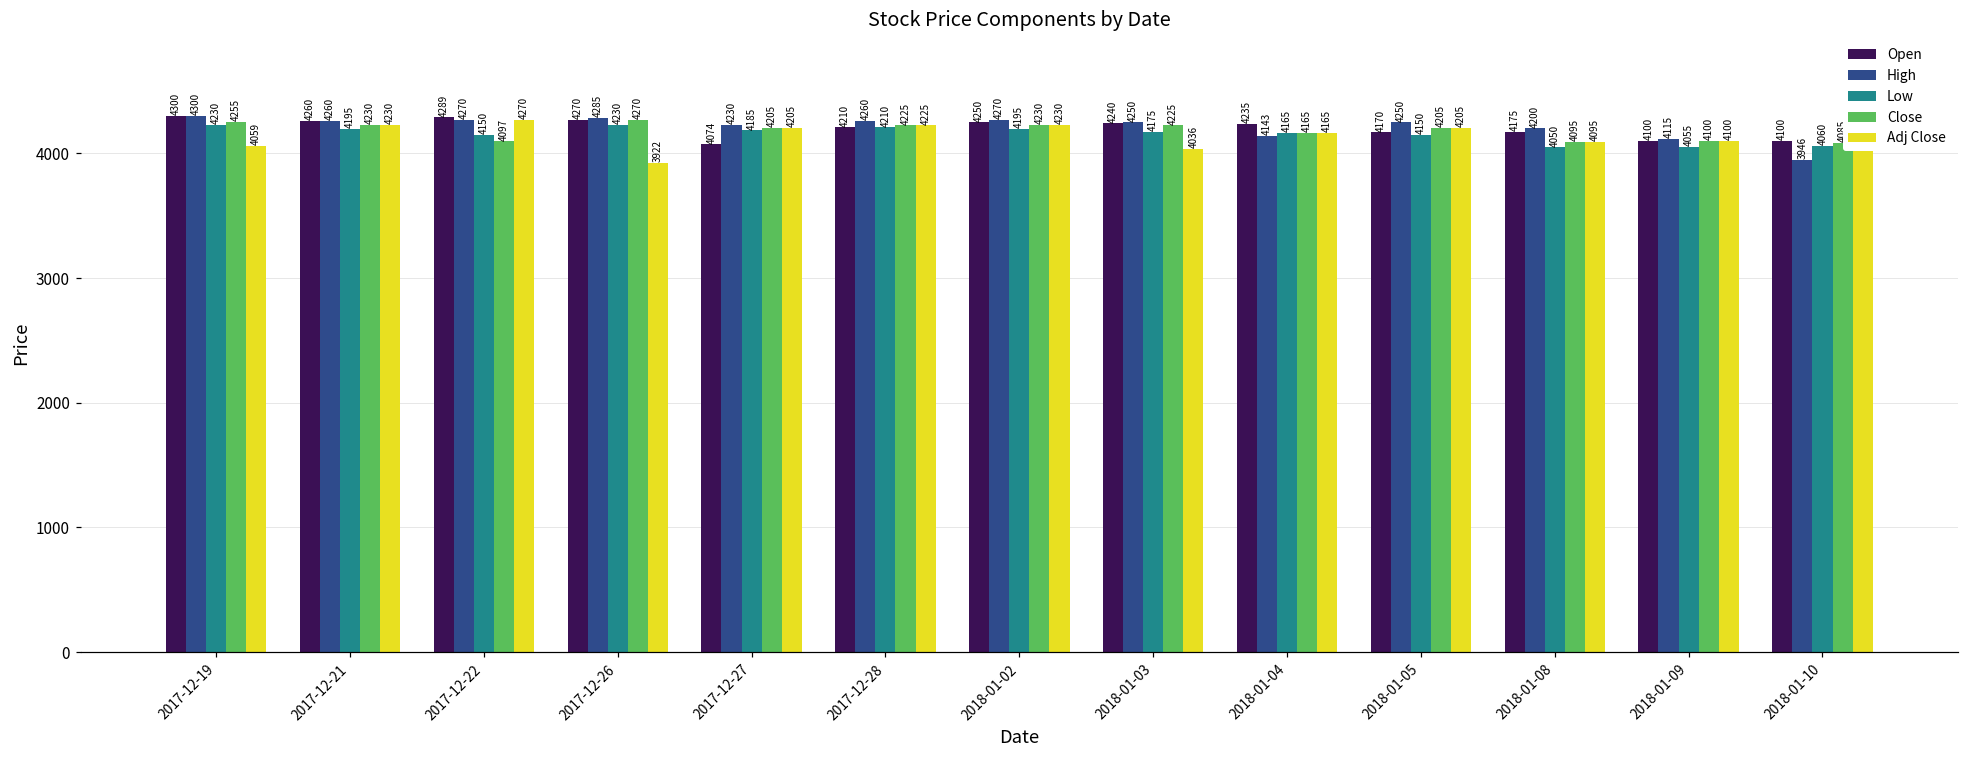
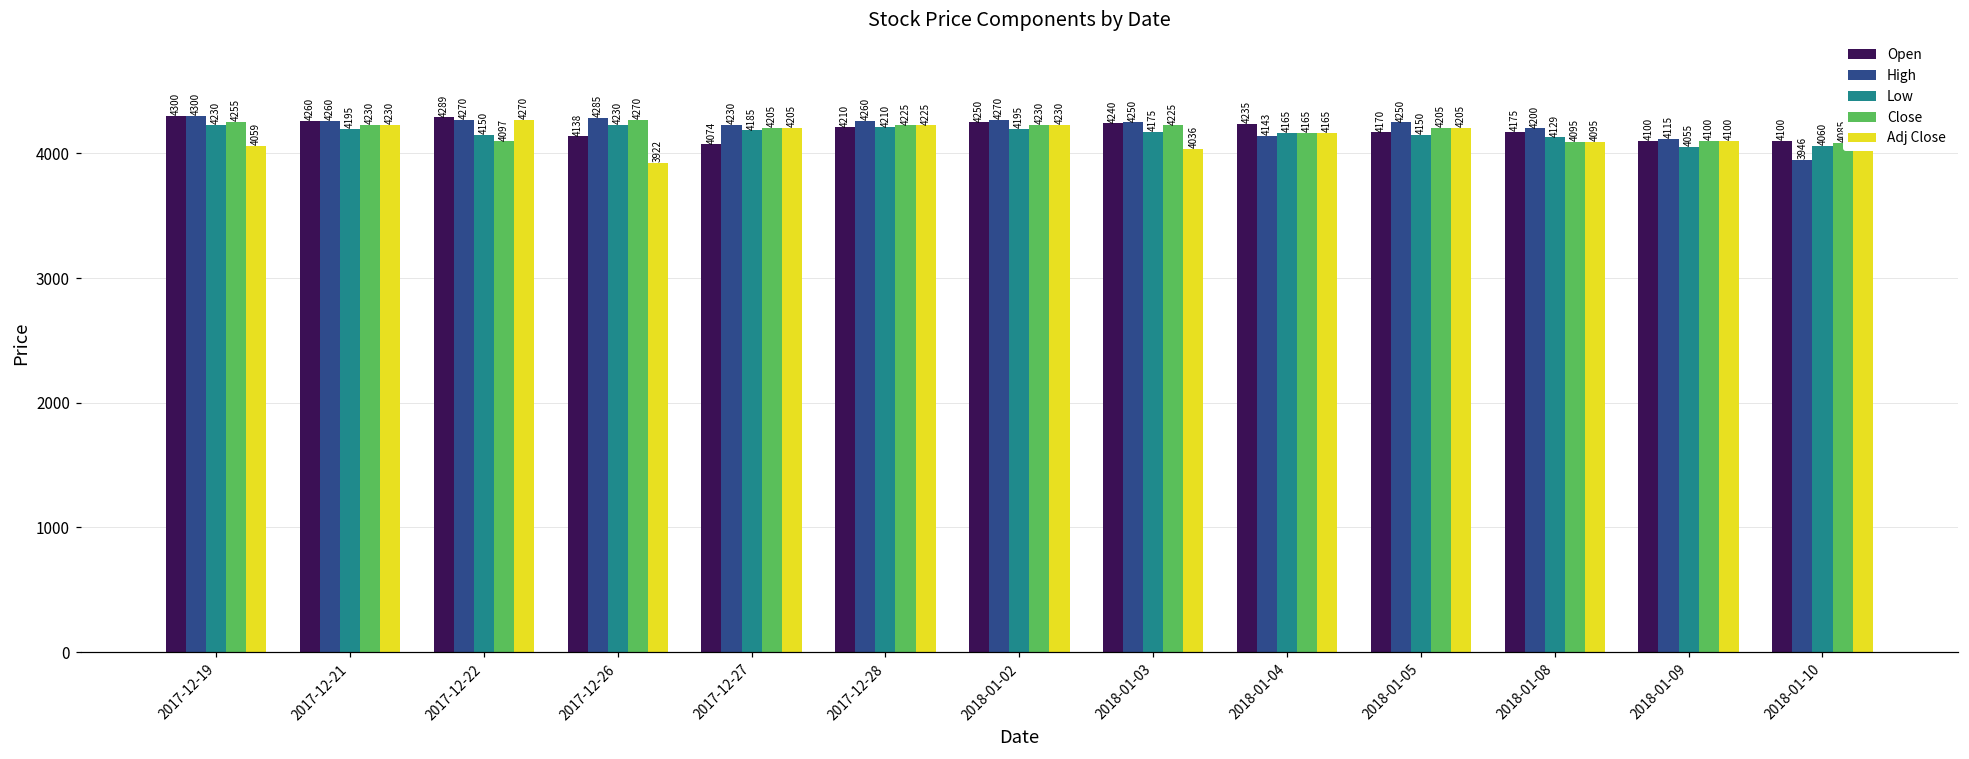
Open, 2017-12-26: 4270 -> 4138
Low, 2018-01-08: 4050 -> 4129
